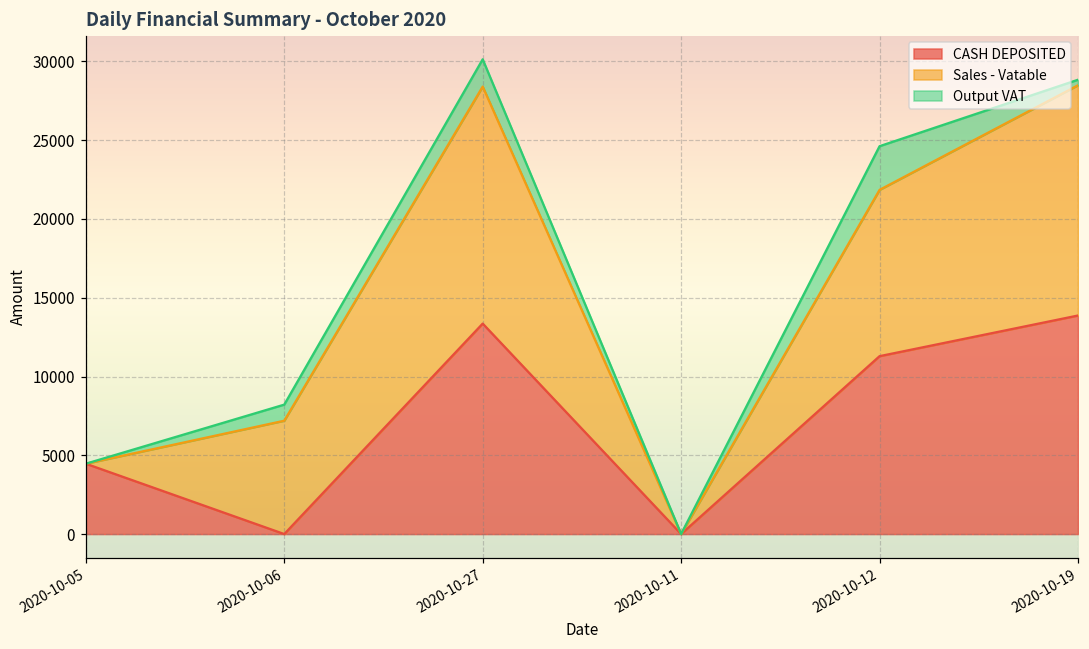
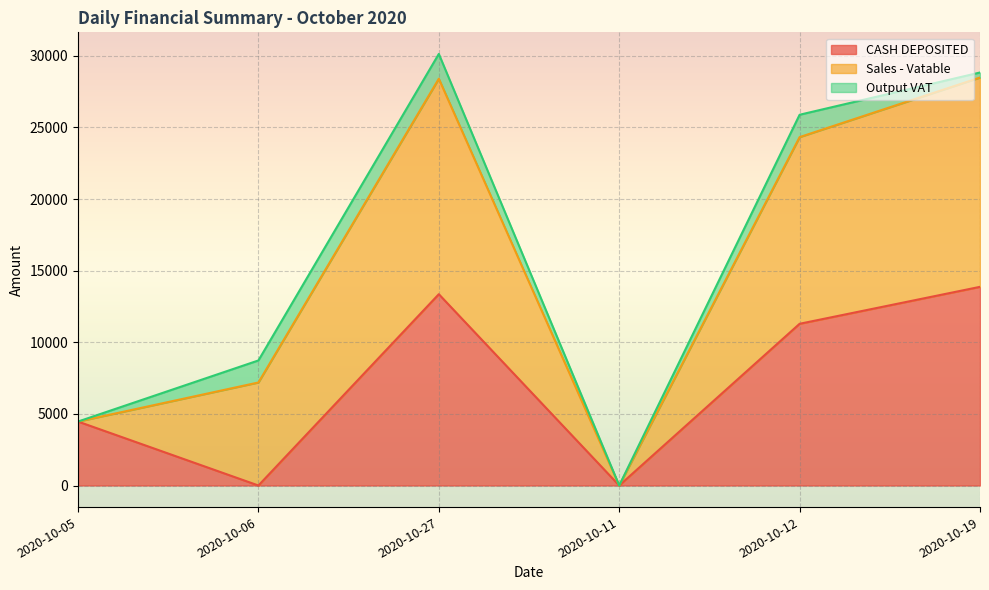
Output VAT, 2020-10-06: 1000 -> 1500
Sales - Vatable, 2020-10-12: 10600 -> 13000
Output VAT, 2020-10-12: 2800 -> 1600
